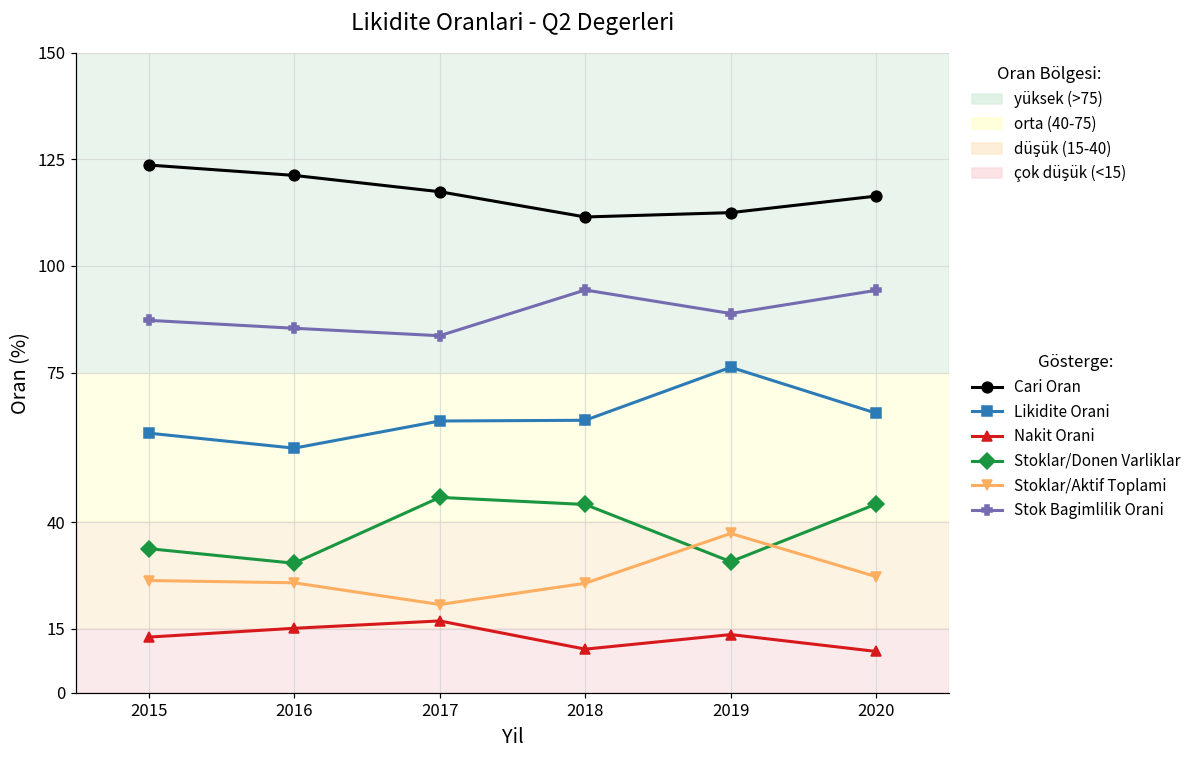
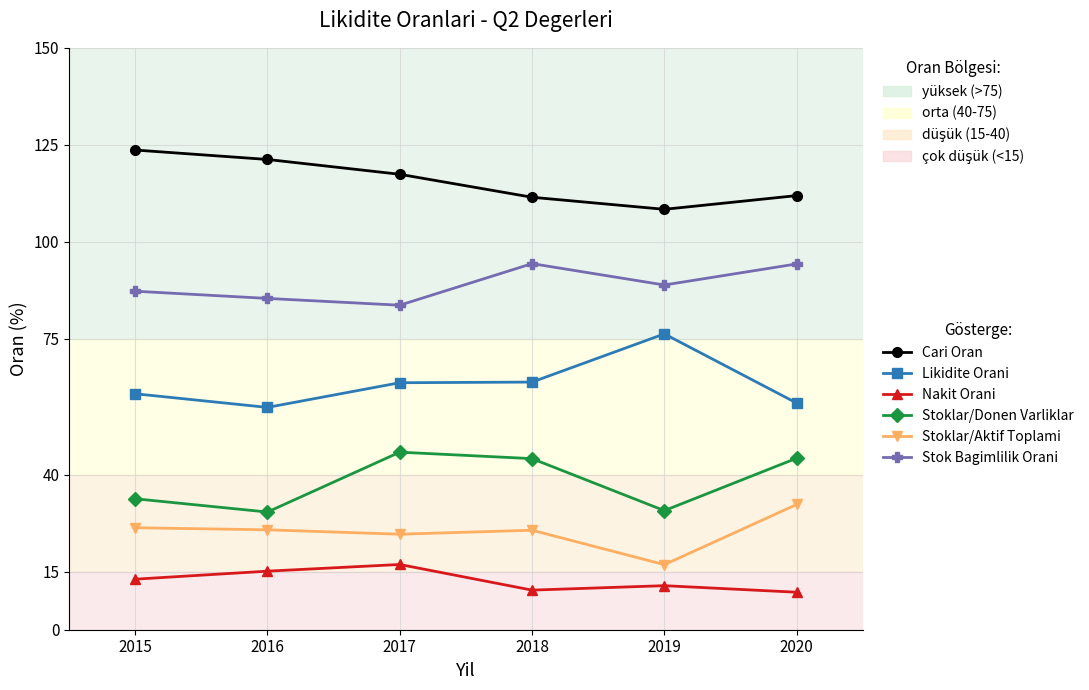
Stoklar/Aktif Toplami, 2017: 21 -> 25
Cari Oran, 2019: 113 -> 108
Nakit Orani, 2019: 14 -> 11
Stoklar/Aktif Toplami, 2019: 37 -> 17
Cari Oran, 2020: 116 -> 112
Likidite Orani, 2020: 65 -> 58
Stoklar/Aktif Toplami, 2020: 27 -> 32
